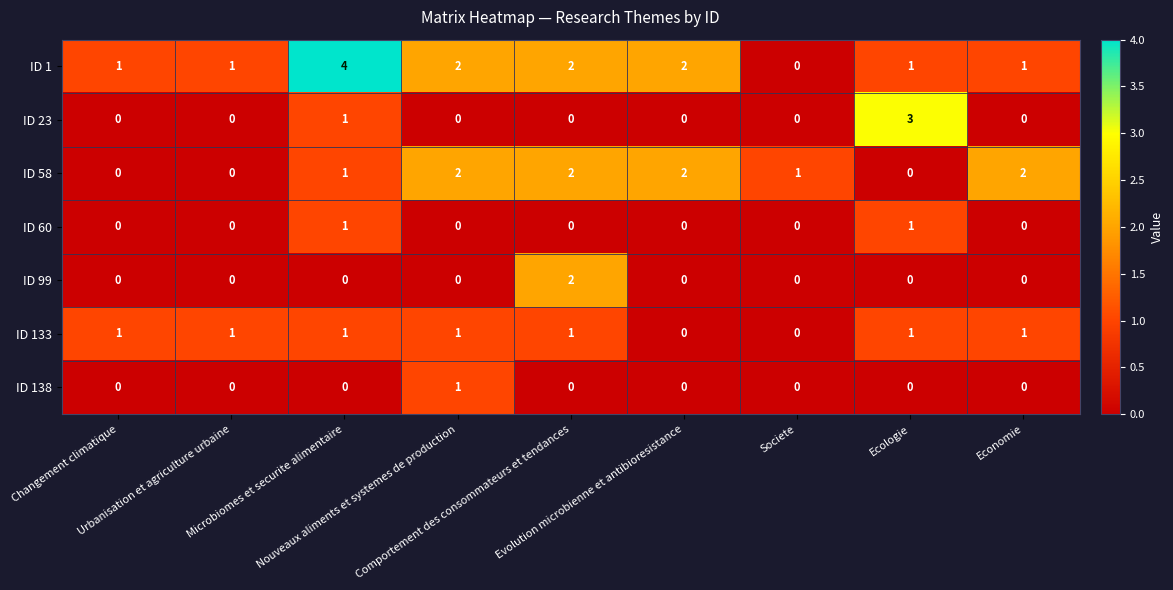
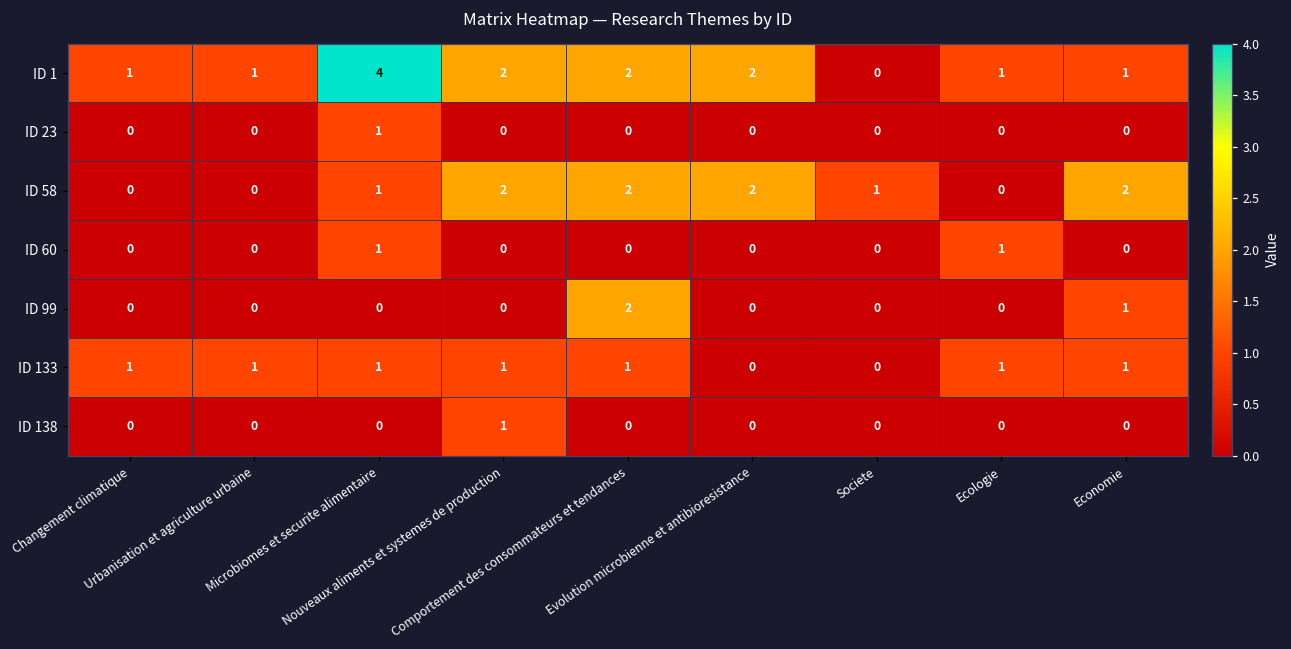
ID 23, Ecologie: 3 -> 0
ID 99, Economie: 0 -> 1
